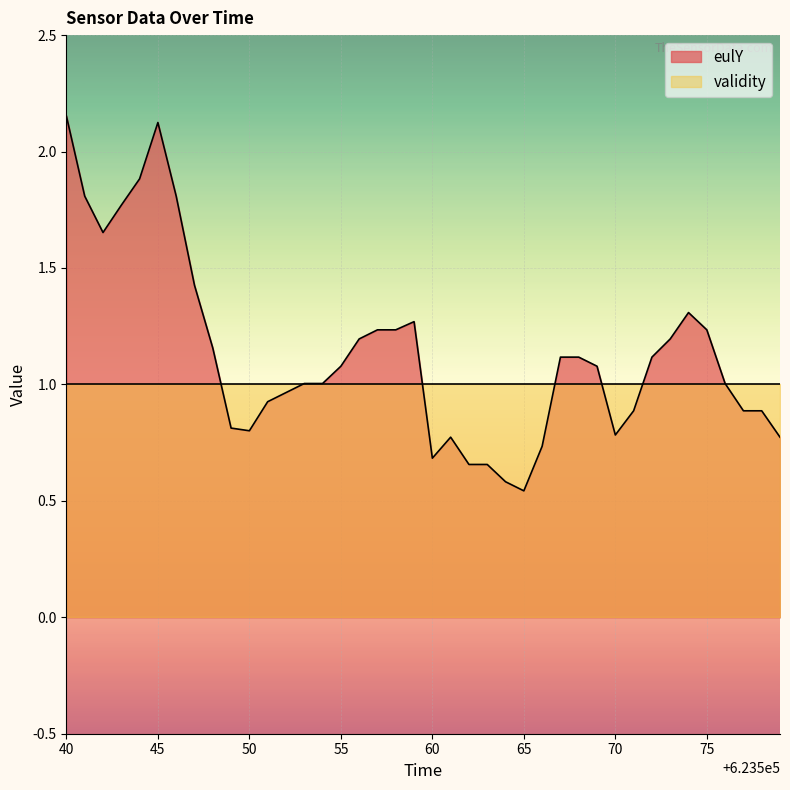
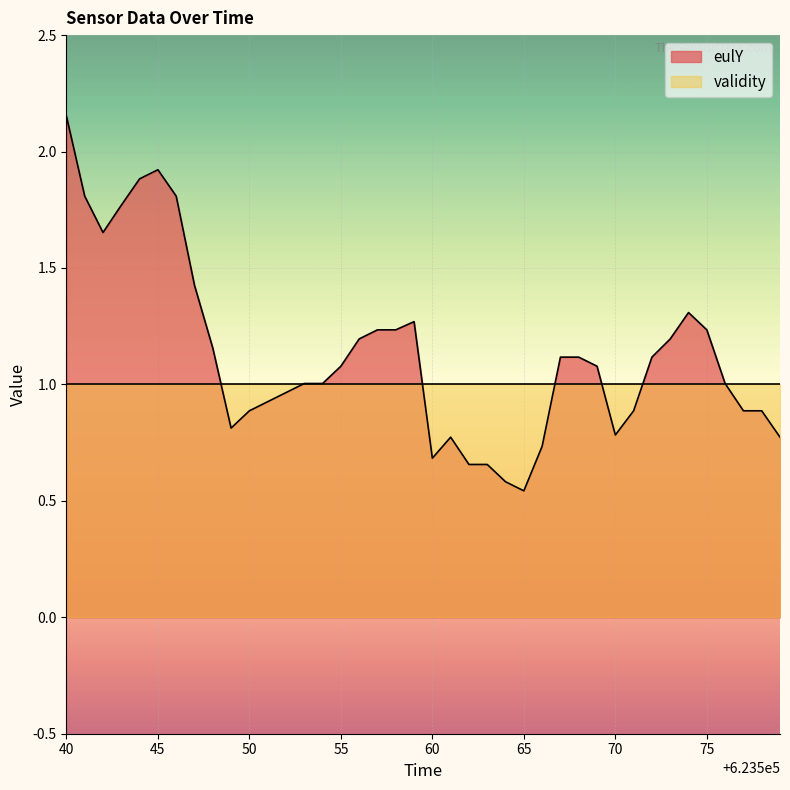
eulY, 45: 2.12 -> 1.92
eulY, 50: 0.80 -> 0.89
